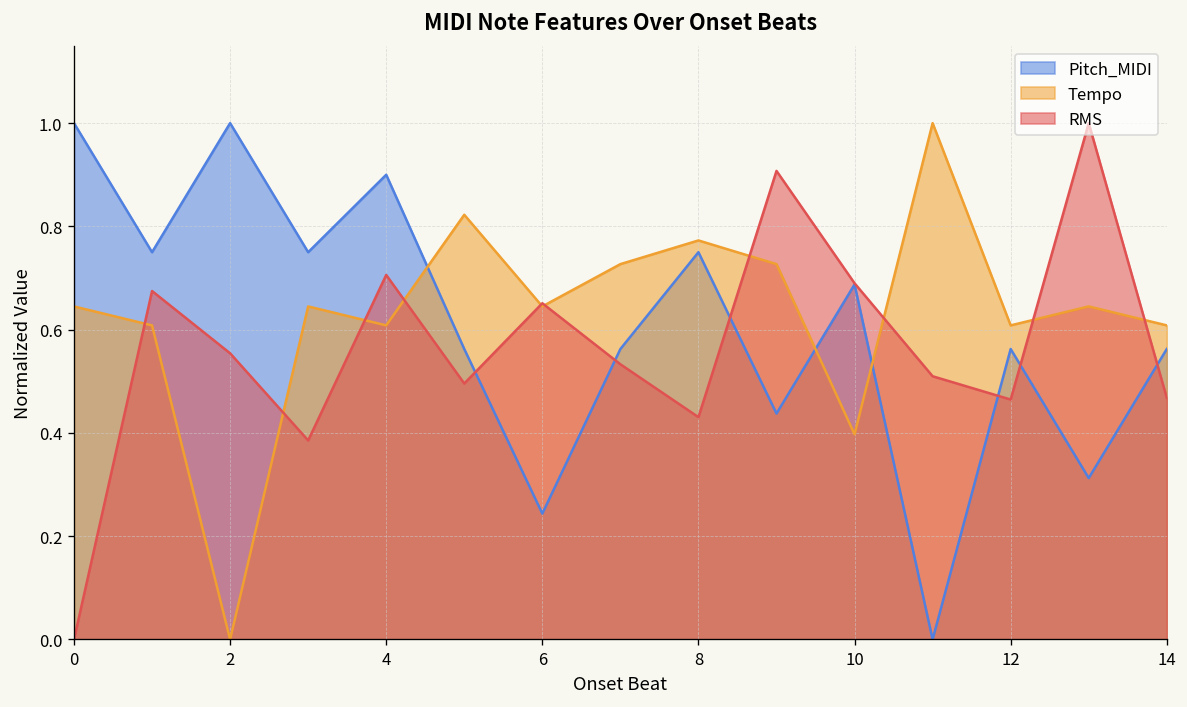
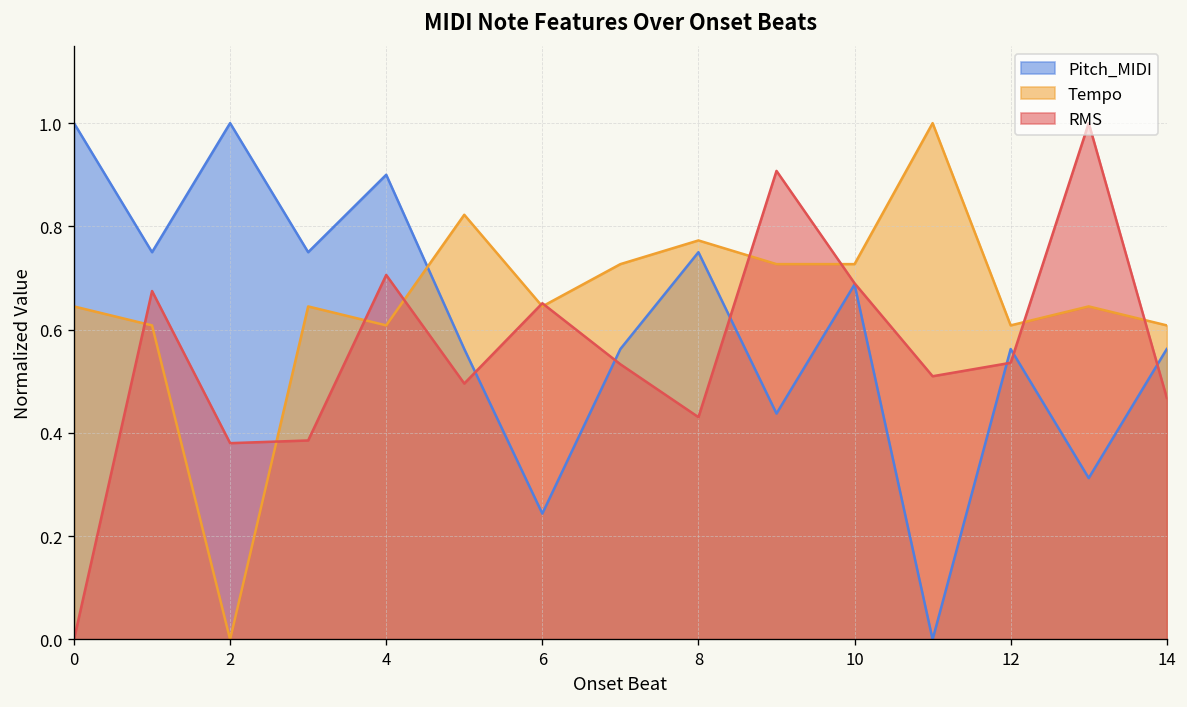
RMS, 2: 0.55 -> 0.38
Tempo, 10: 0.40 -> 0.73
RMS, 12: 0.46 -> 0.54
